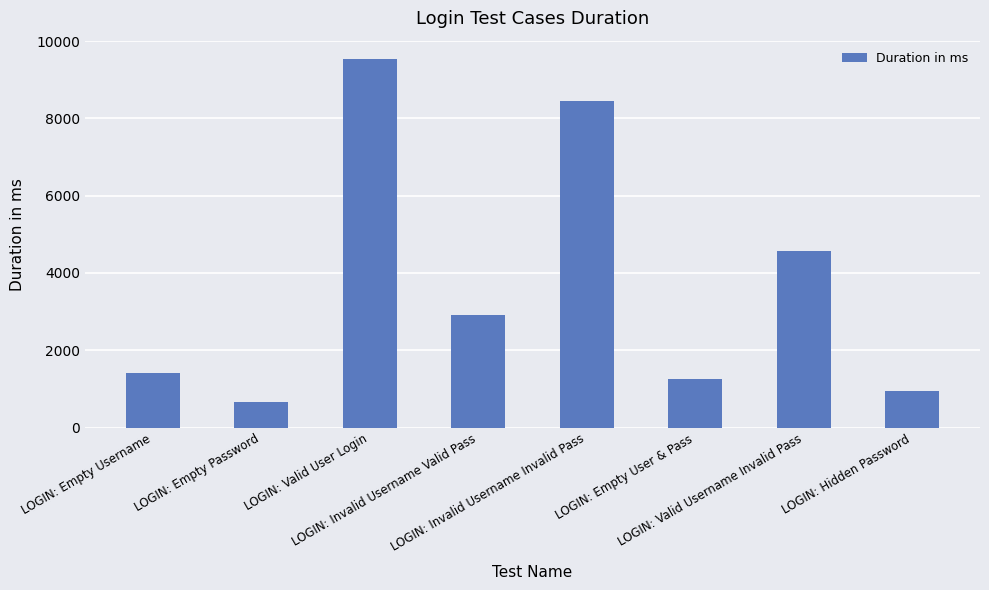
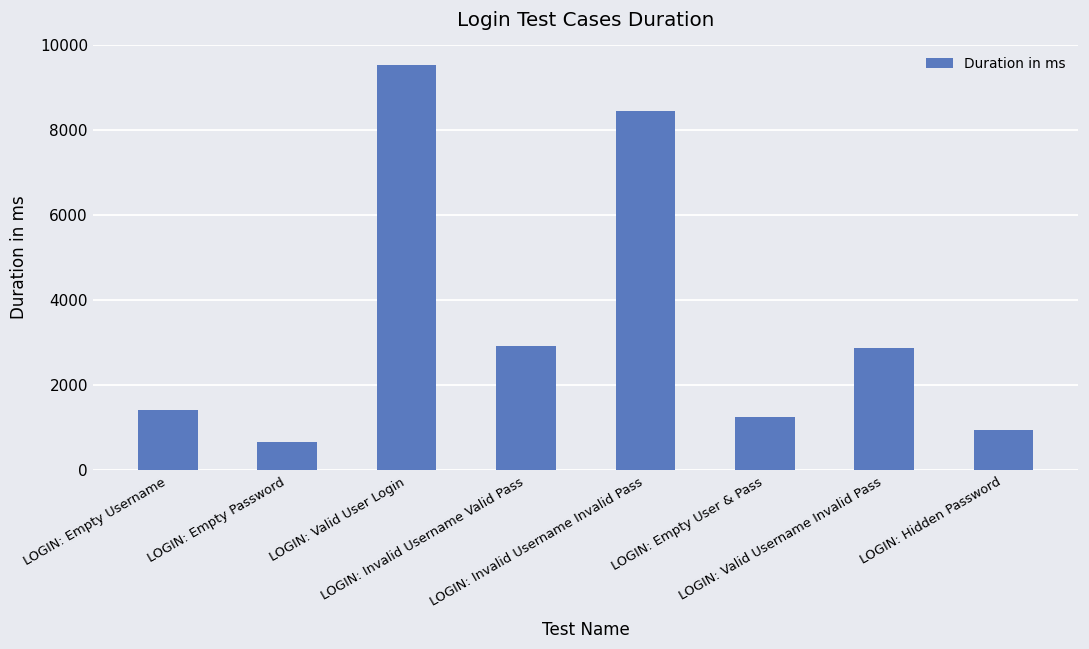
LOGIN: Valid Username Invalid Pass: 4600 -> 2900
